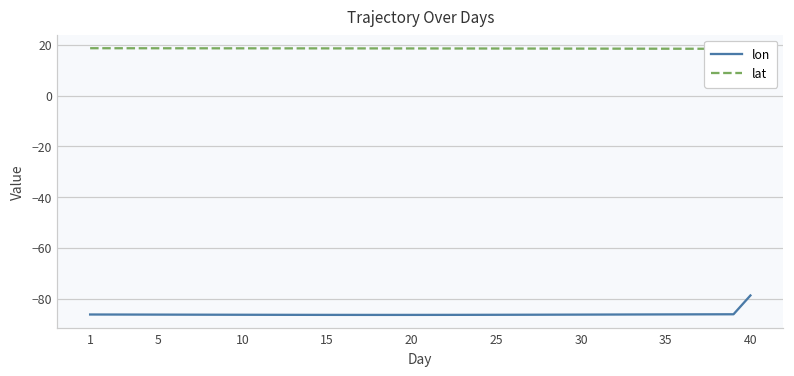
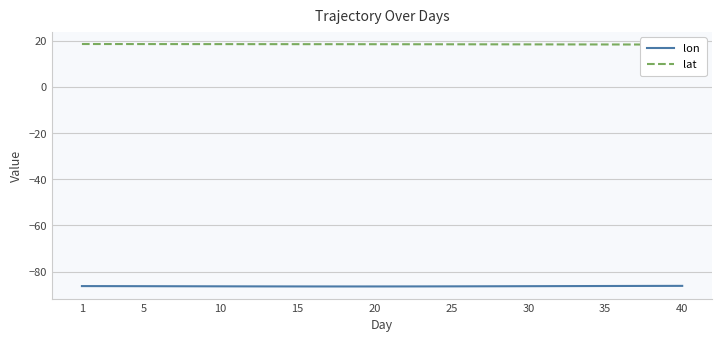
lon, 40: -79 -> -86
